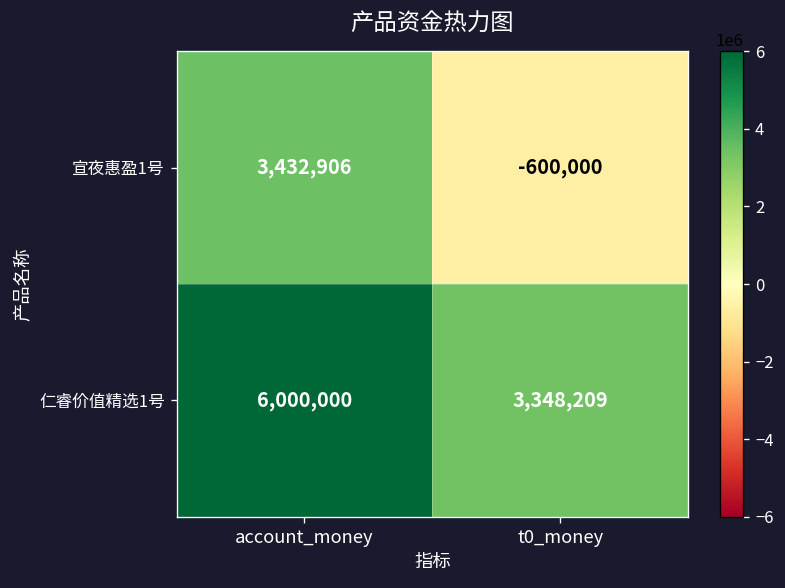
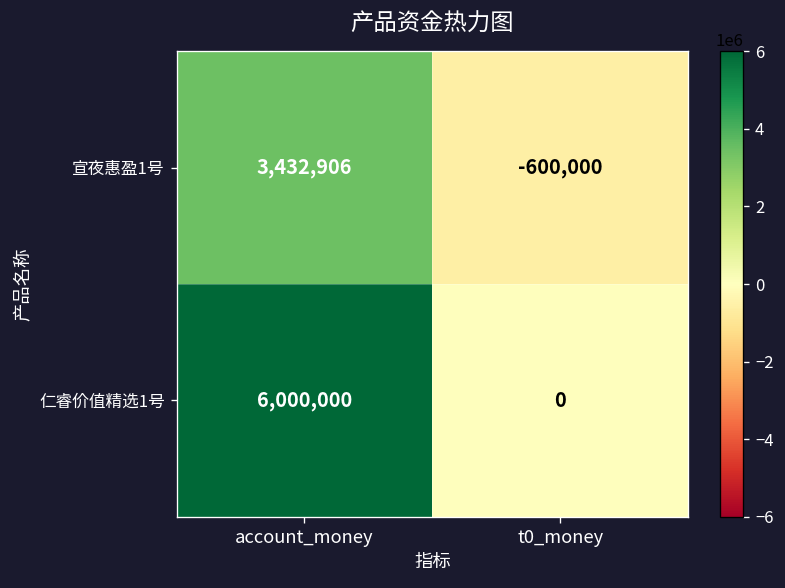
仁睿价值精选1号, t0_money: 3,348,209 -> 0
